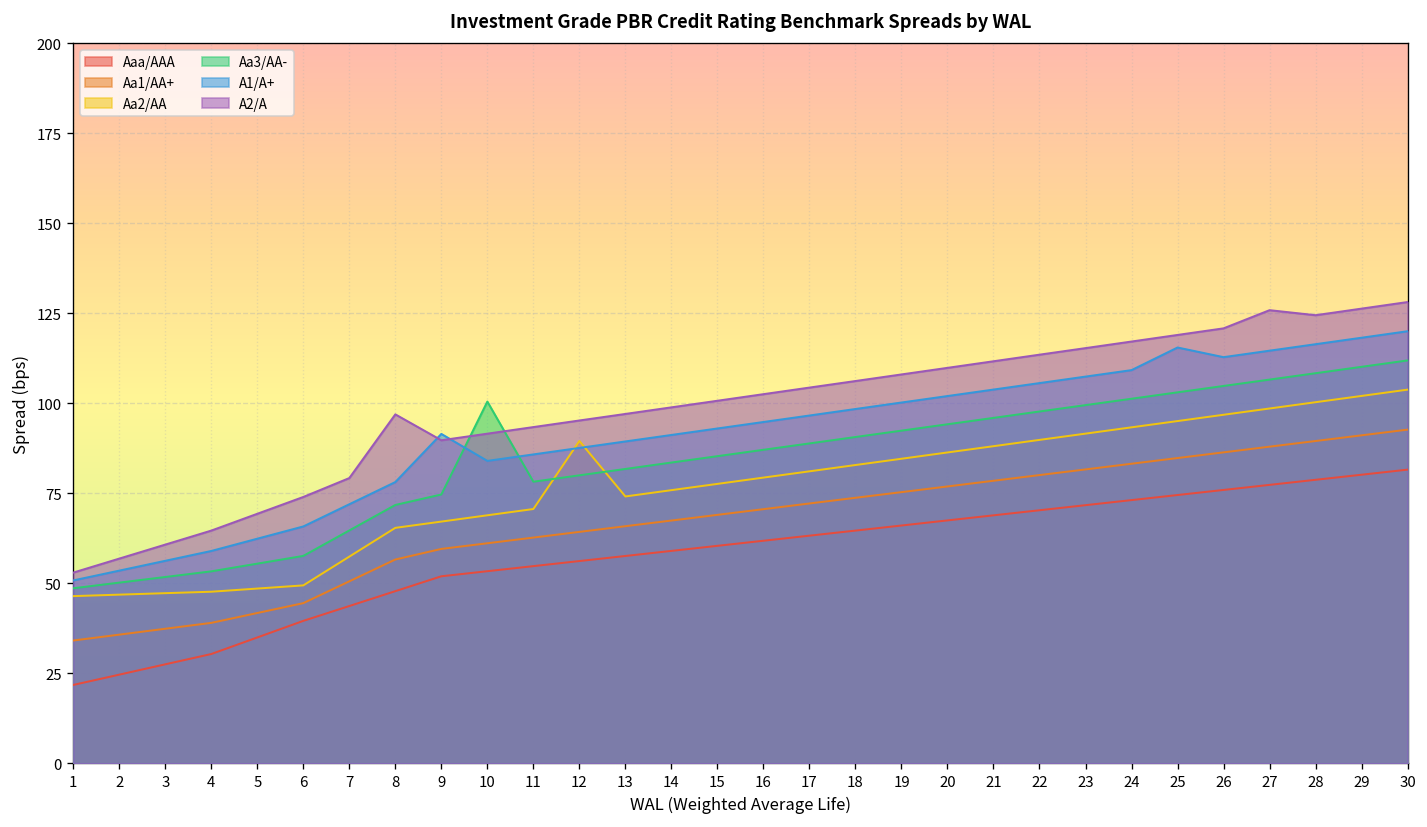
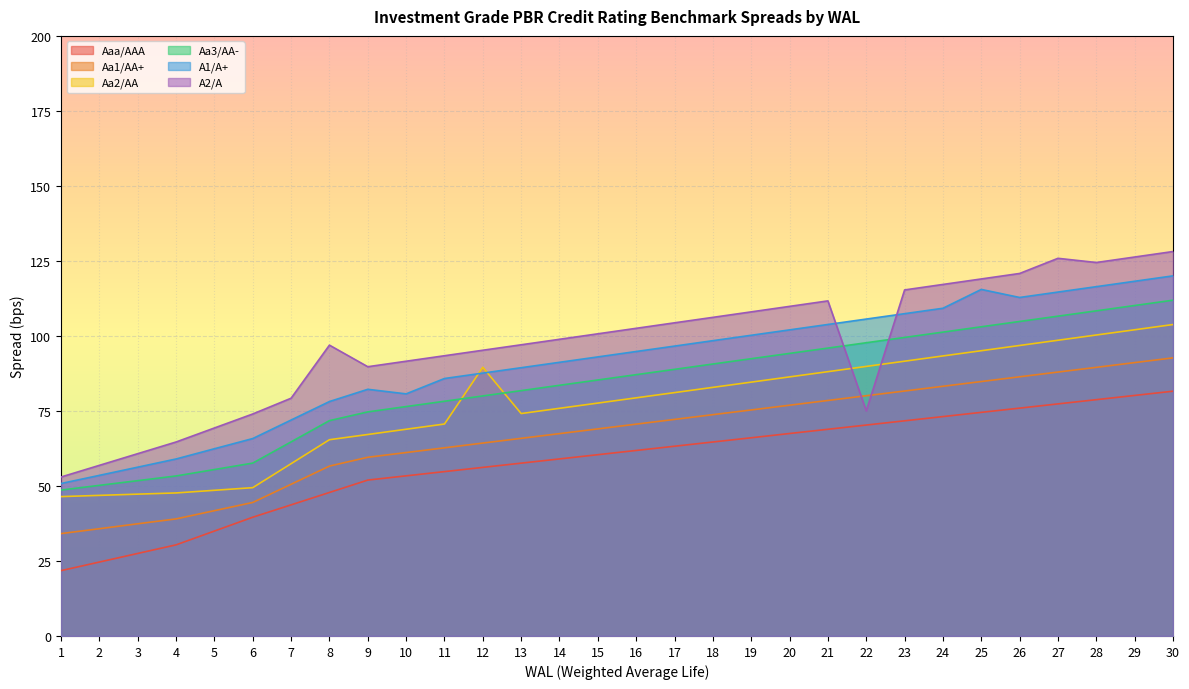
A1/A+, 9: 92 -> 82
Aa3/AA-, 10: 100 -> 76
A1/A+, 10: 84 -> 81
A2/A, 22: 114 -> 75
